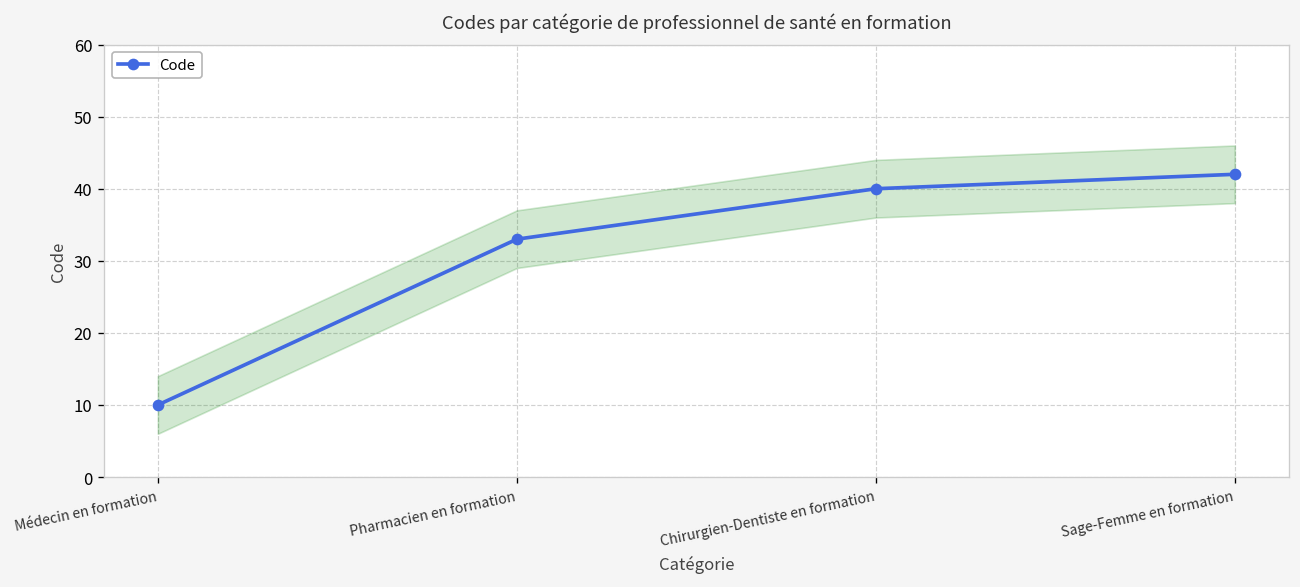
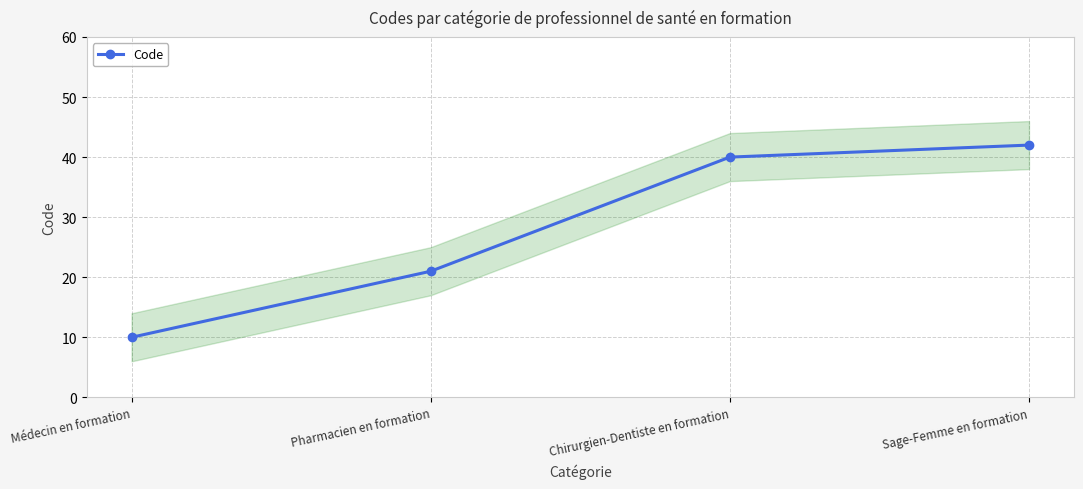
Code, Pharmacien en formation: 33 -> 21
